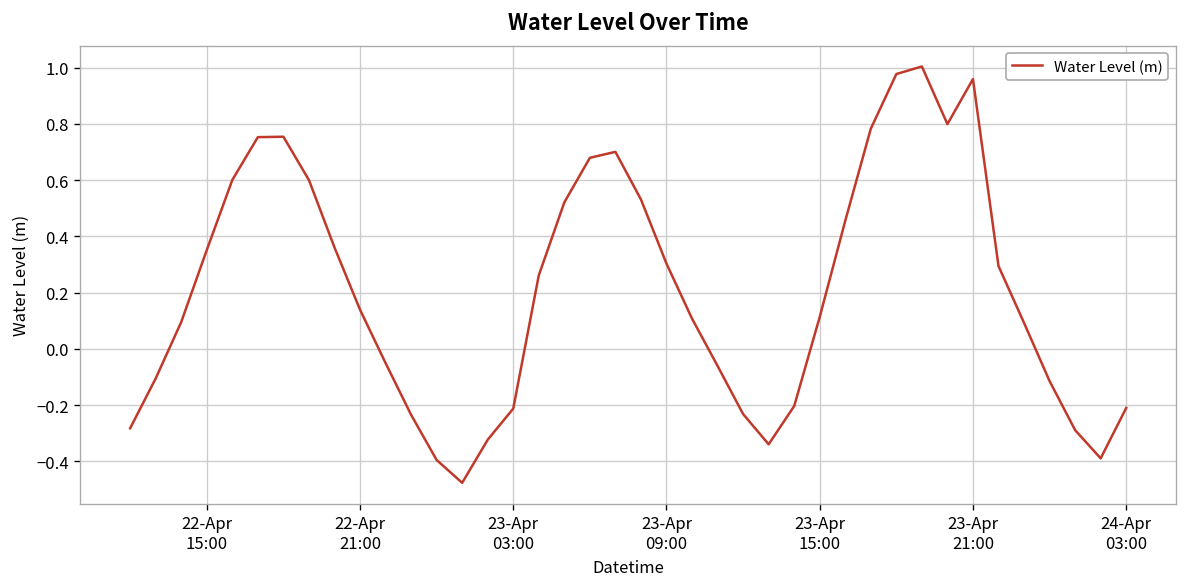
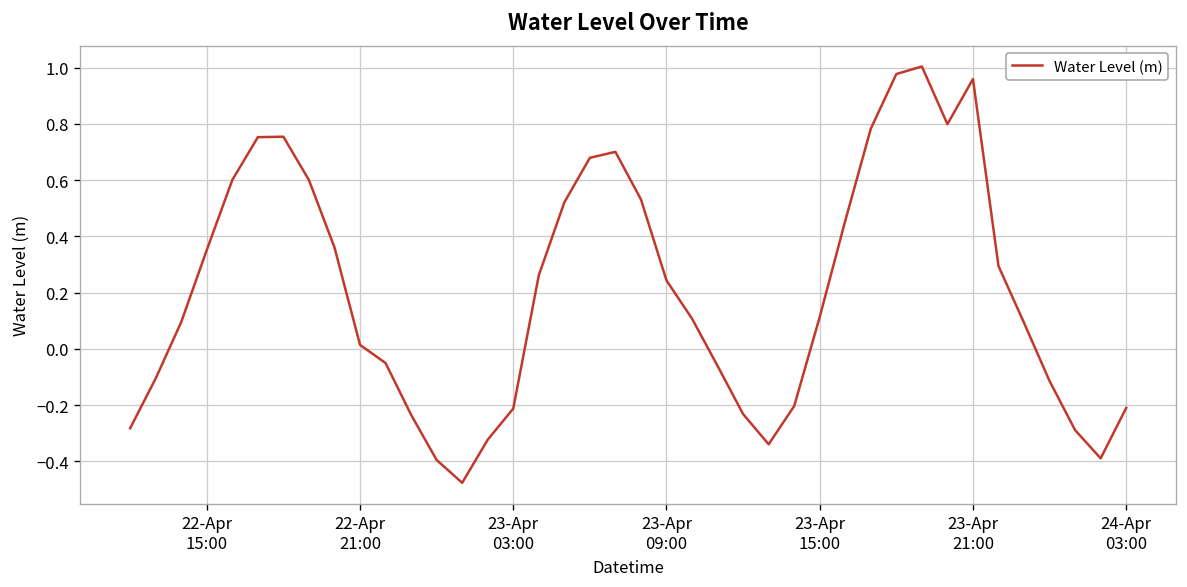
22-Apr 21:00: 0.14 -> 0.01
23-Apr 09:00: 0.30 -> 0.24
